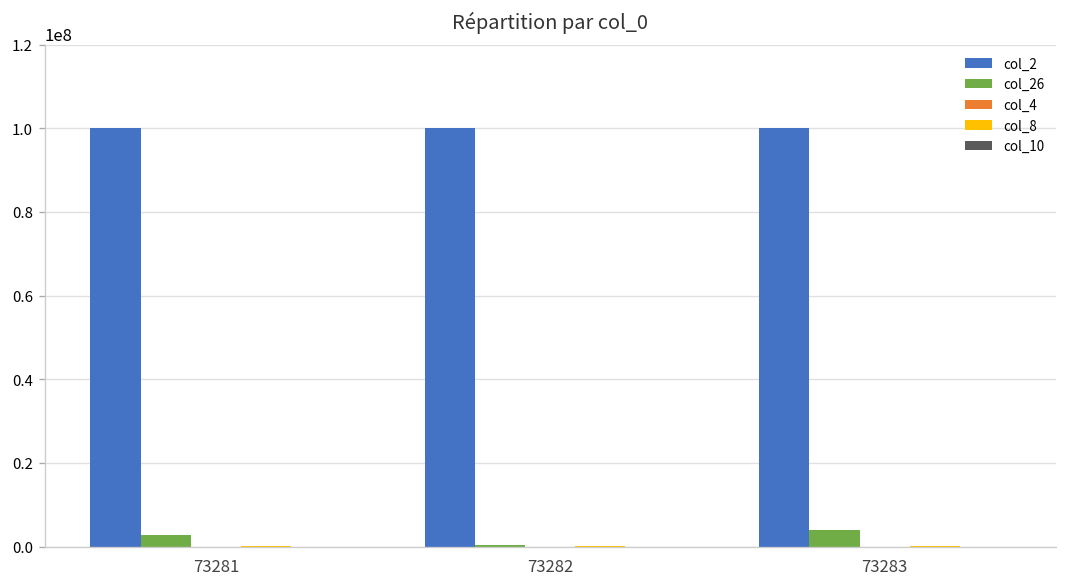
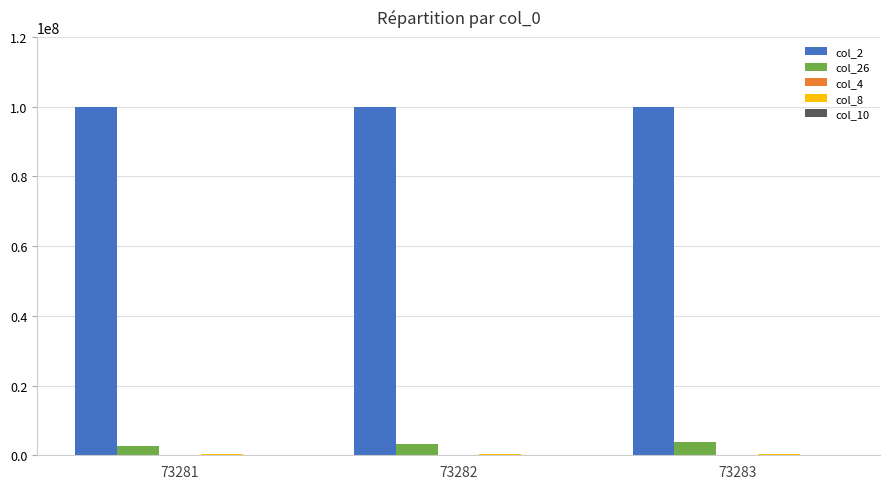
col_26, 73282: 0 -> 3000000
